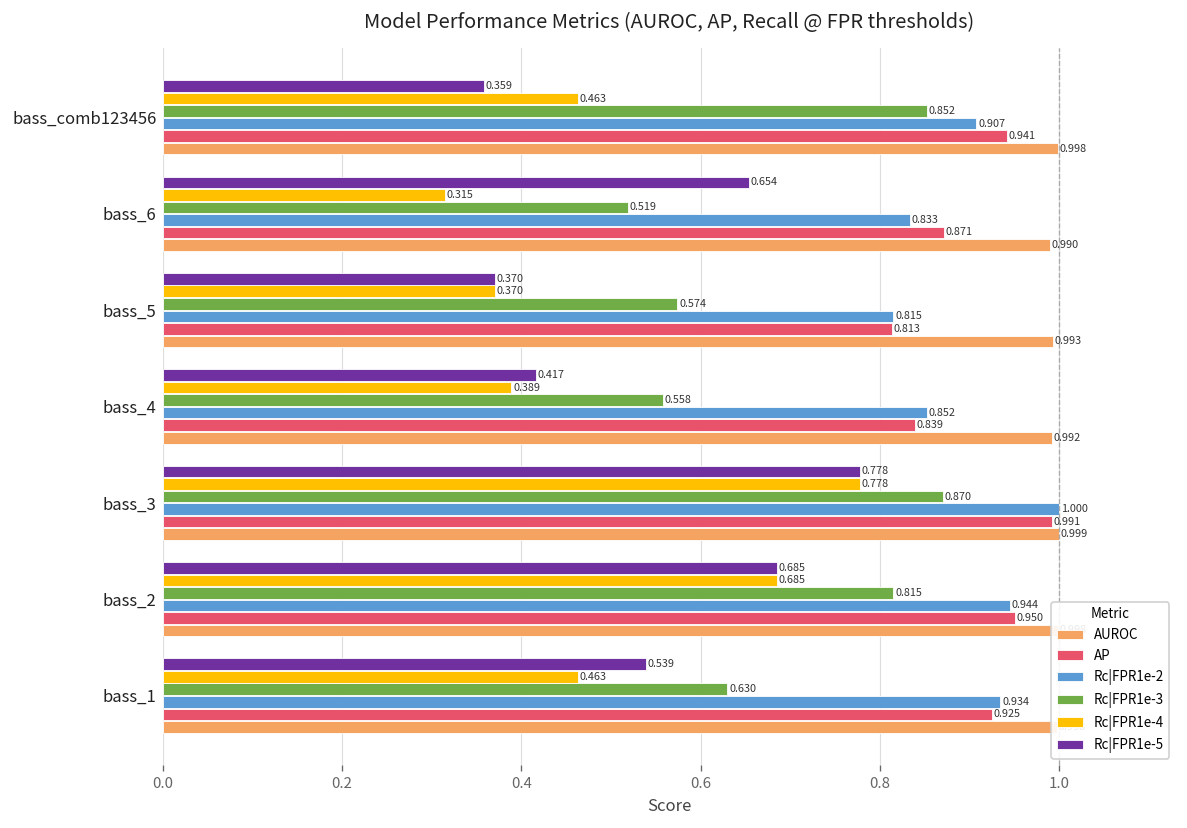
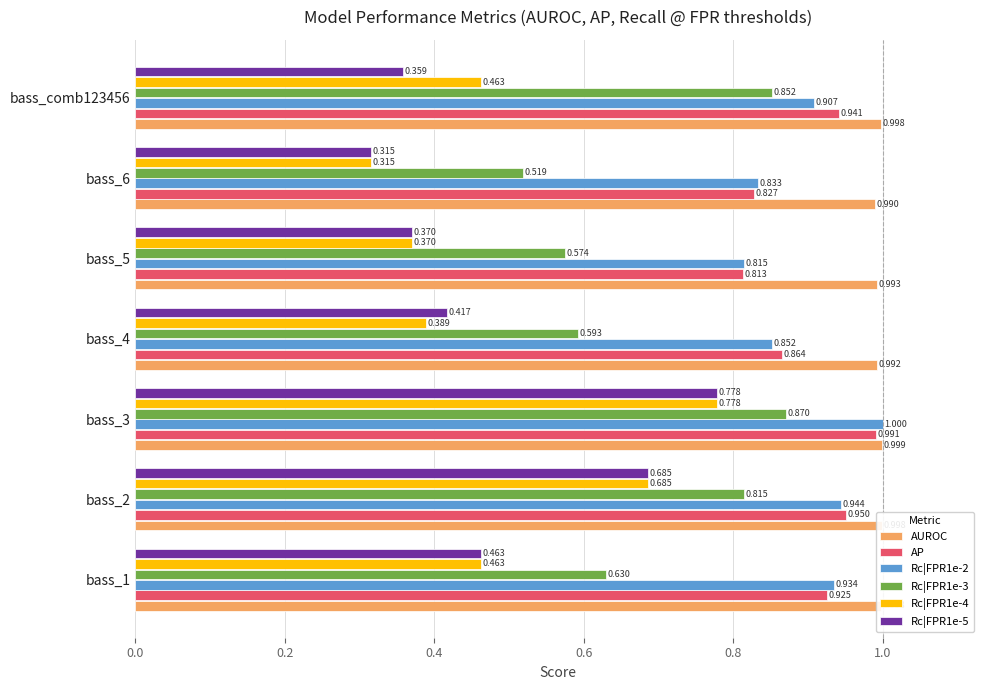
Rc|FPR1e-5, bass_6: 0.654 -> 0.315
AP, bass_6: 0.871 -> 0.827
Rc|FPR1e-3, bass_4: 0.558 -> 0.593
AP, bass_4: 0.839 -> 0.864
Rc|FPR1e-5, bass_1: 0.539 -> 0.463
